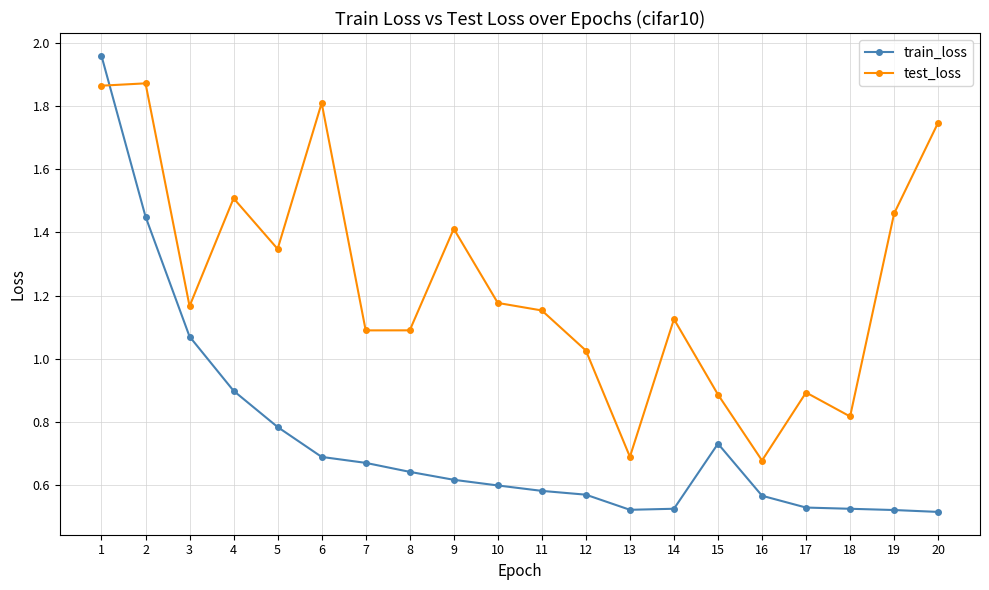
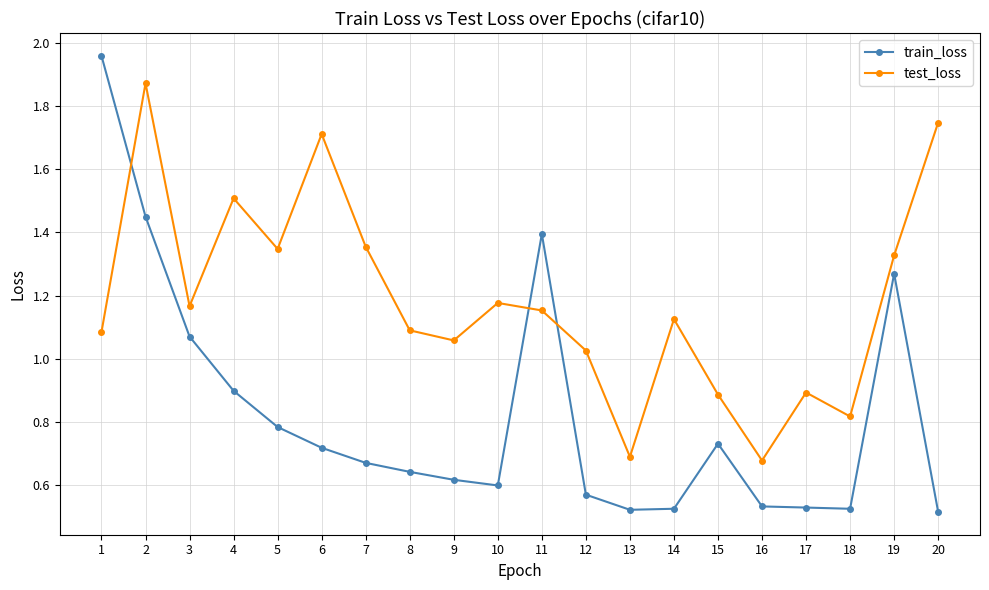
test_loss, 1: 1.86 -> 1.08
train_loss, 6: 0.69 -> 0.72
test_loss, 6: 1.81 -> 1.71
test_loss, 7: 1.09 -> 1.35
test_loss, 9: 1.41 -> 1.06
train_loss, 11: 0.58 -> 1.40
train_loss, 16: 0.57 -> 0.53
train_loss, 19: 0.52 -> 1.27
test_loss, 19: 1.46 -> 1.33
